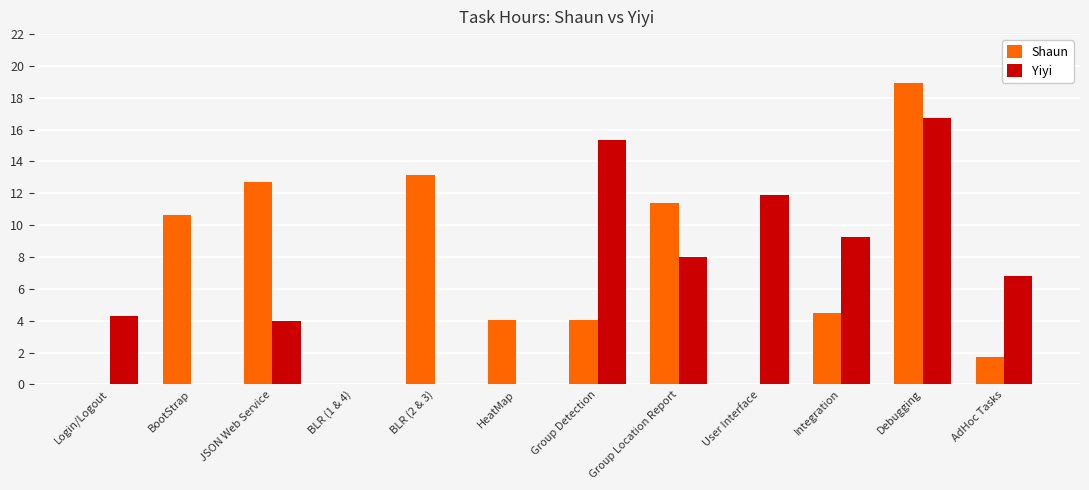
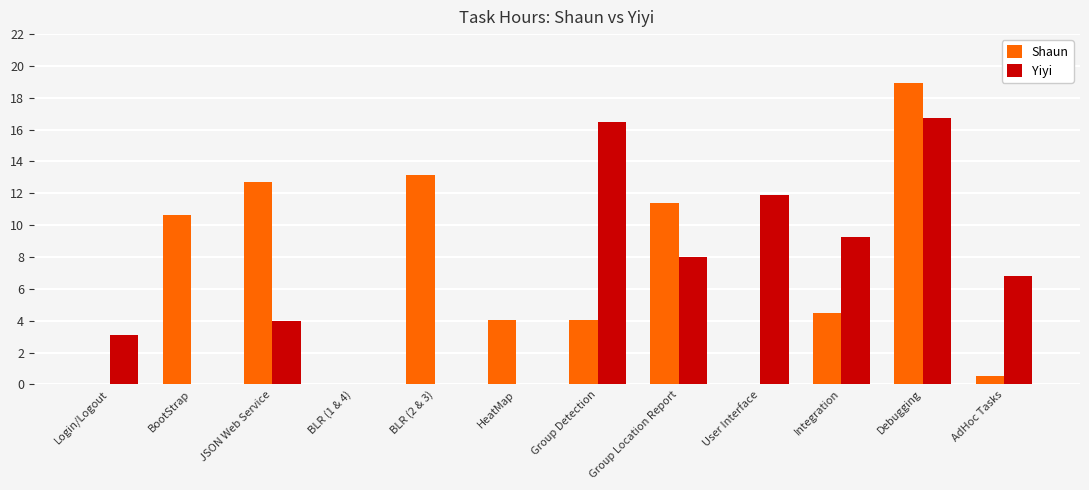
Yiyi, Login/Logout: 4.3 -> 3.1
Yiyi, Group Detection: 15.3 -> 16.5
Shaun, AdHoc Tasks: 1.7 -> 0.5
